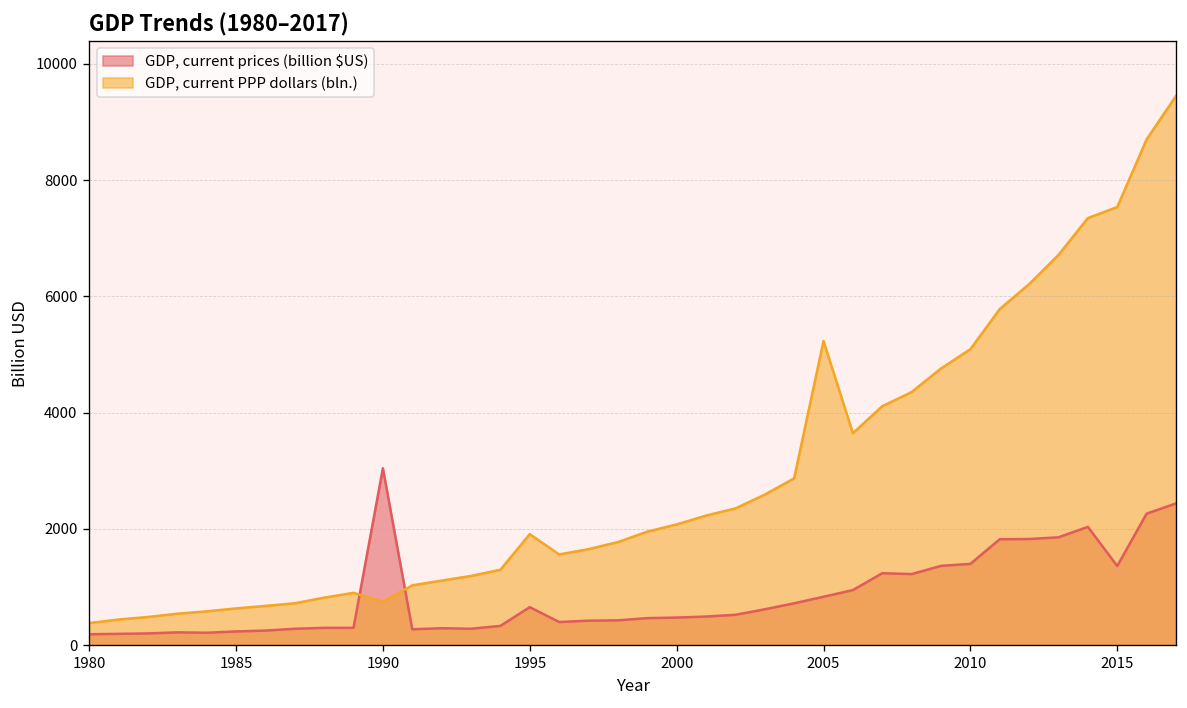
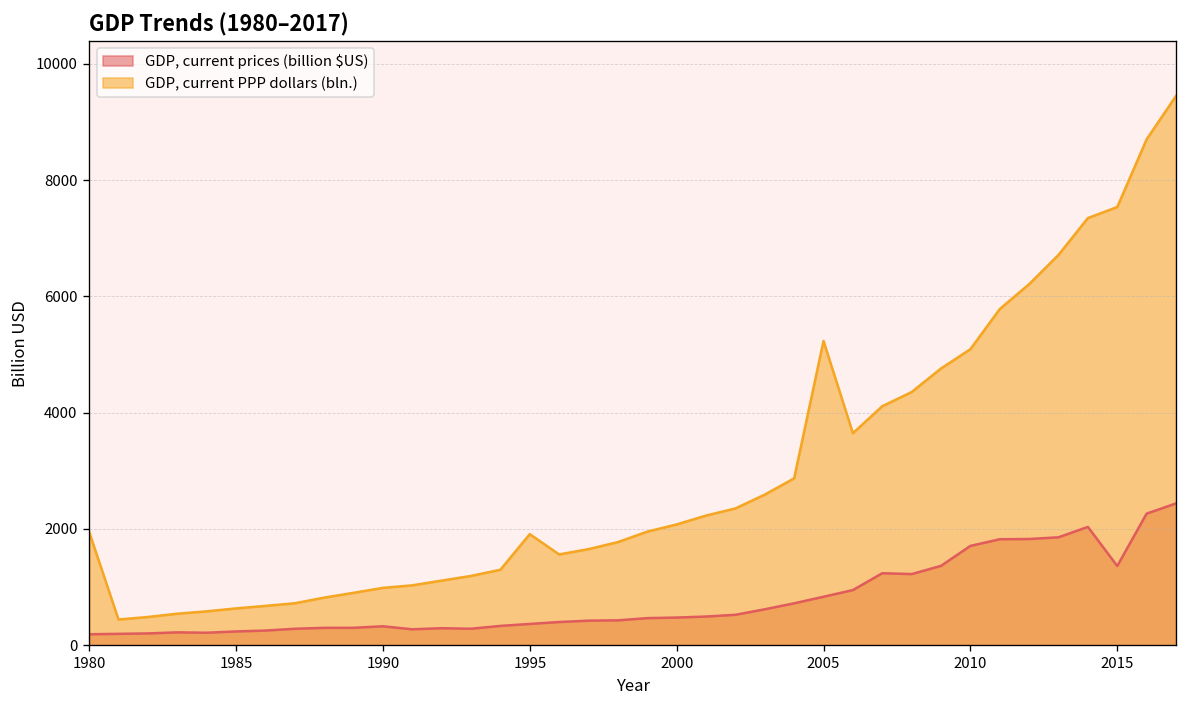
GDP, current PPP dollars (bln.), 1980: 400 -> 1900
GDP, current prices (billion $US), 1990: 3000 -> 300
GDP, current PPP dollars (bln.), 1990: 700 -> 1000
GDP, current prices (billion $US), 1995: 700 -> 400
GDP, current prices (billion $US), 2010: 1400 -> 1700
